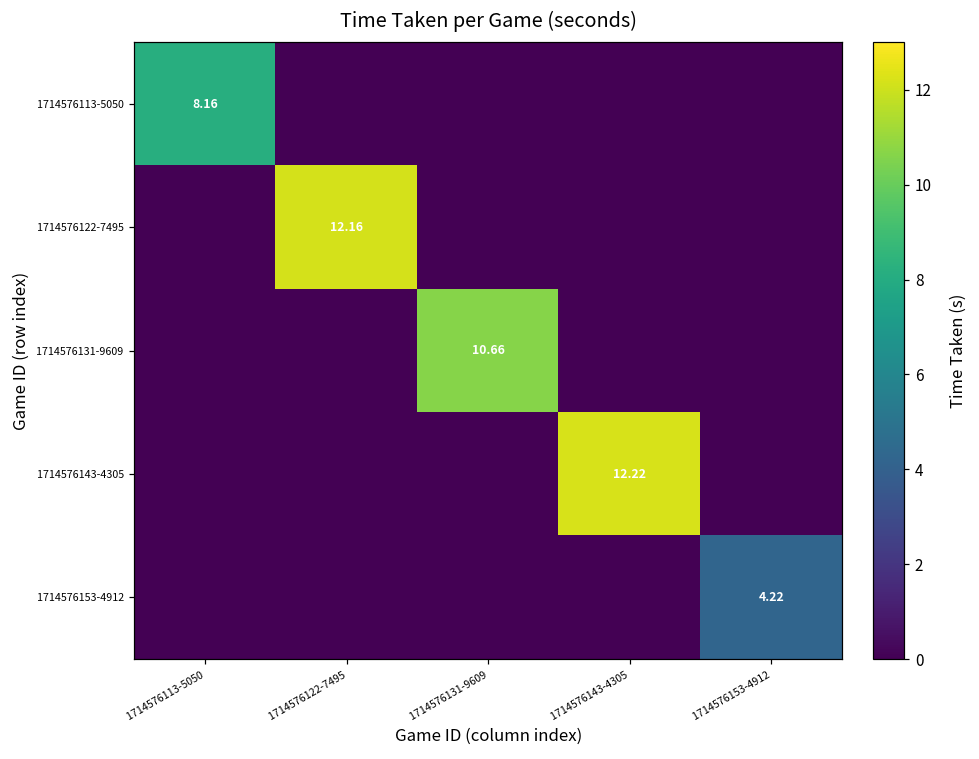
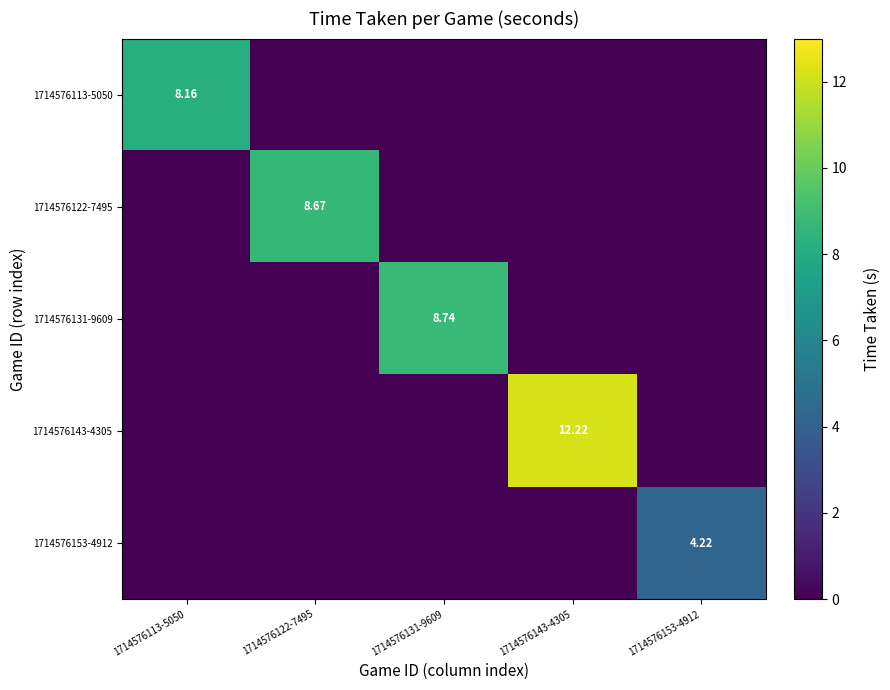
1714576122-7495, 1714576122-7495: 12.16 -> 8.67
1714576131-9609, 1714576131-9609: 10.66 -> 8.74
